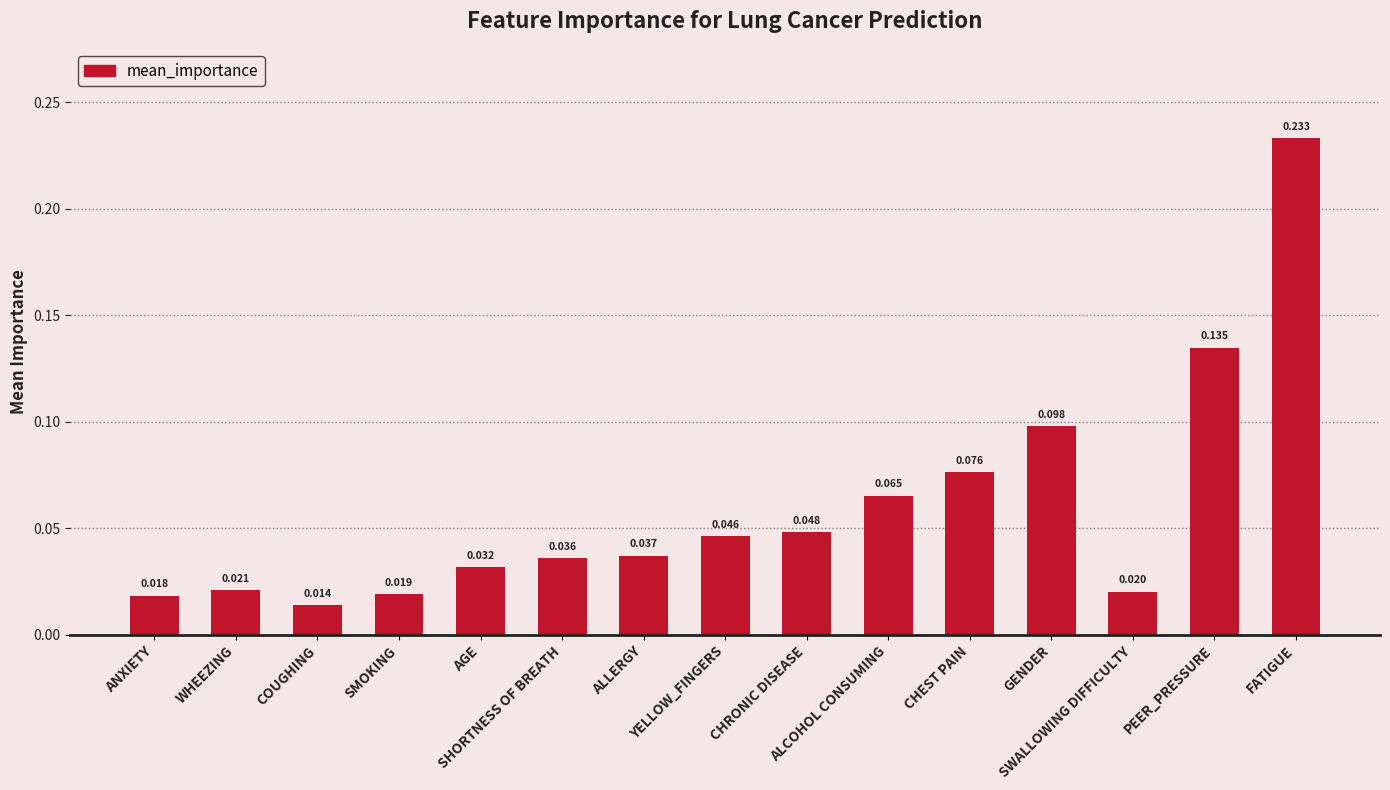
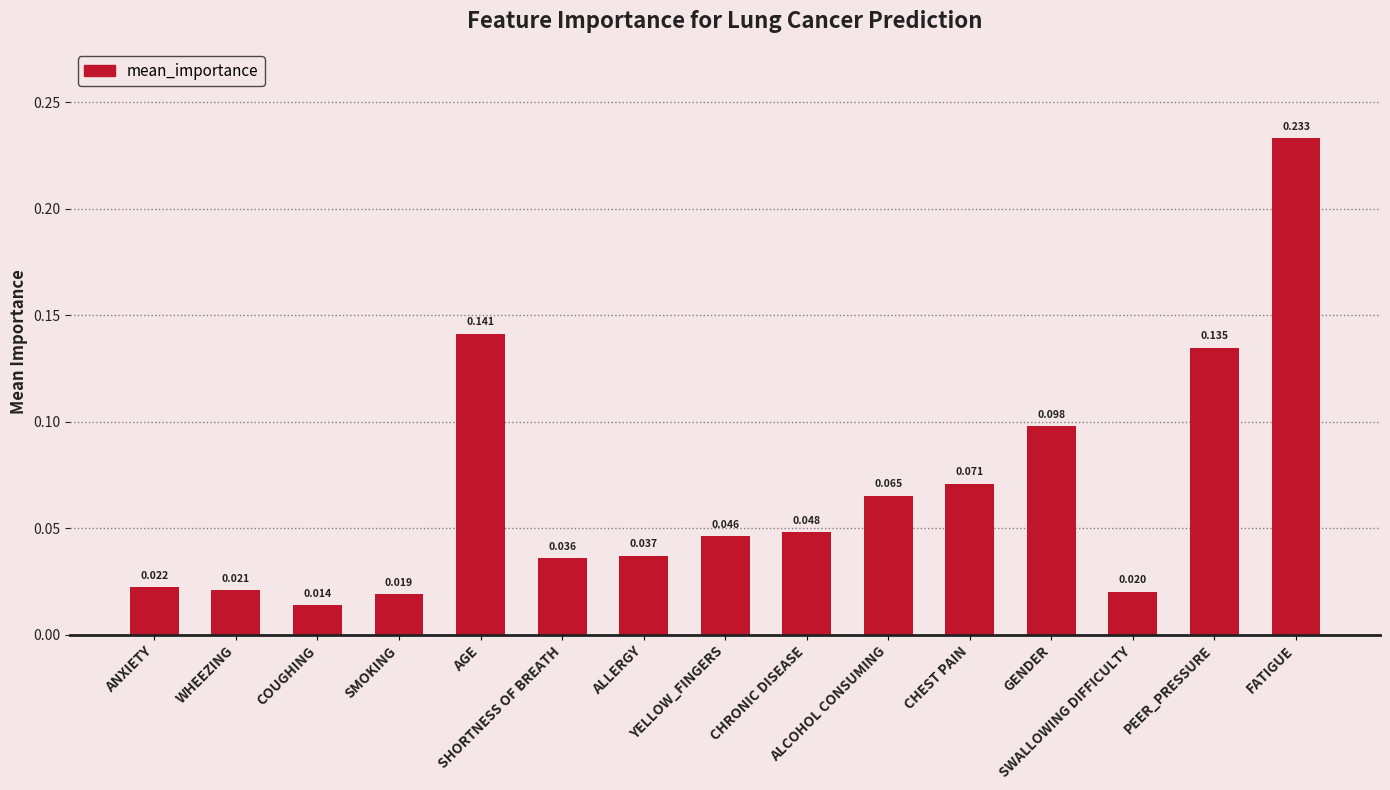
ANXIETY: 0.018 -> 0.022
AGE: 0.032 -> 0.141
CHEST PAIN: 0.076 -> 0.071
